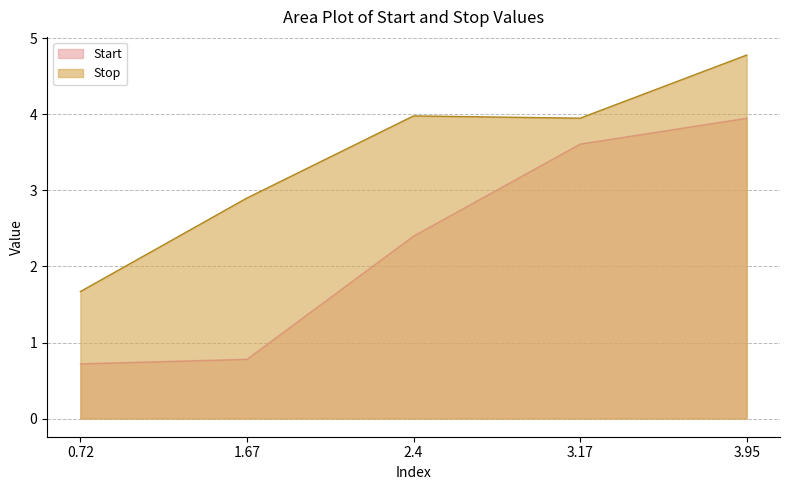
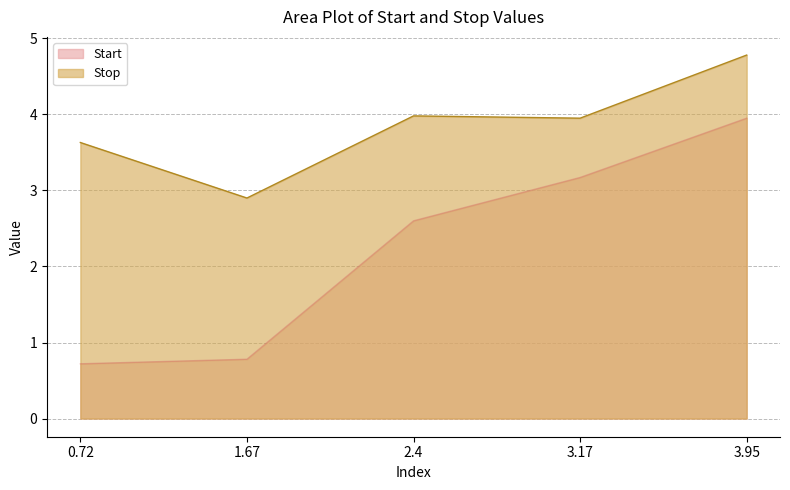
Stop, 0.72: 1.7 -> 3.6
Start, 2.4: 2.4 -> 2.6
Start, 3.17: 3.6 -> 3.2
